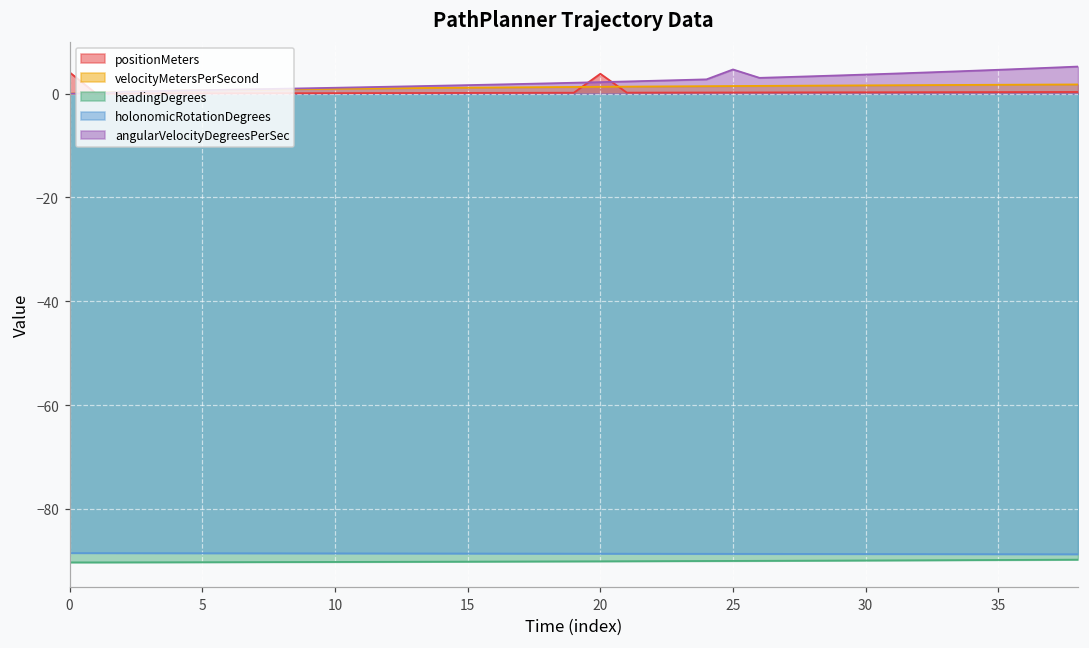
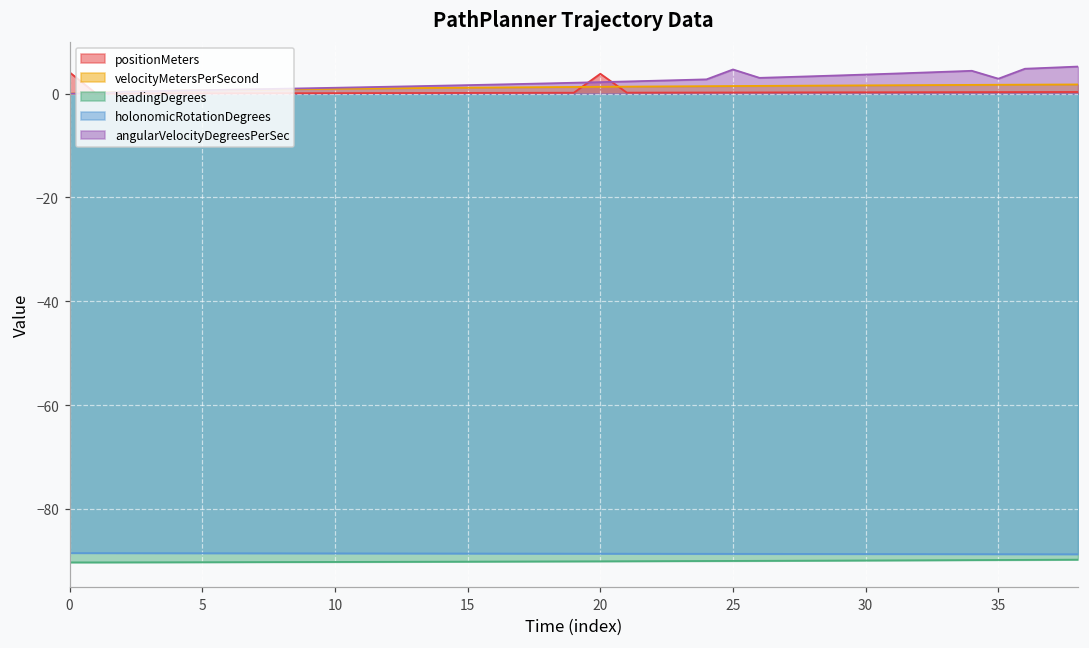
angularVelocityDegreesPerSec, 35: 5 -> 3
